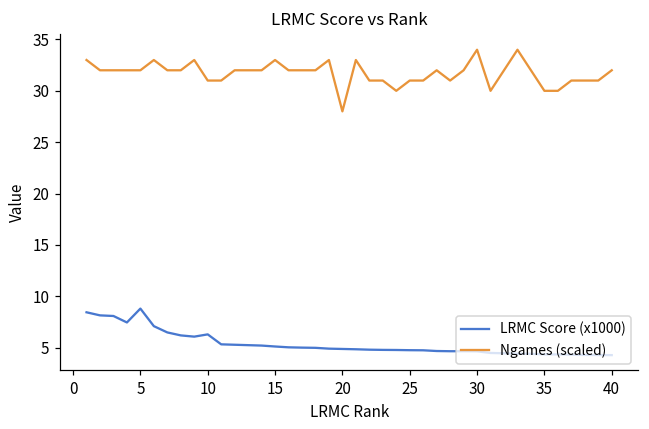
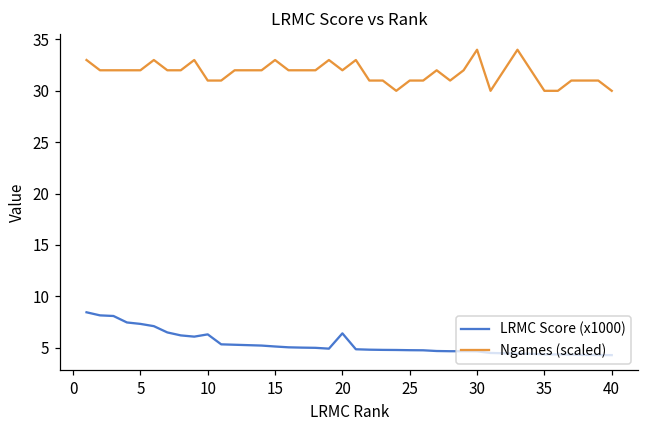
LRMC Score (x1000), 5: 9 -> 7
LRMC Score (x1000), 20: 5 -> 6
Ngames (scaled), 20: 28 -> 32
Ngames (scaled), 40: 32 -> 30
